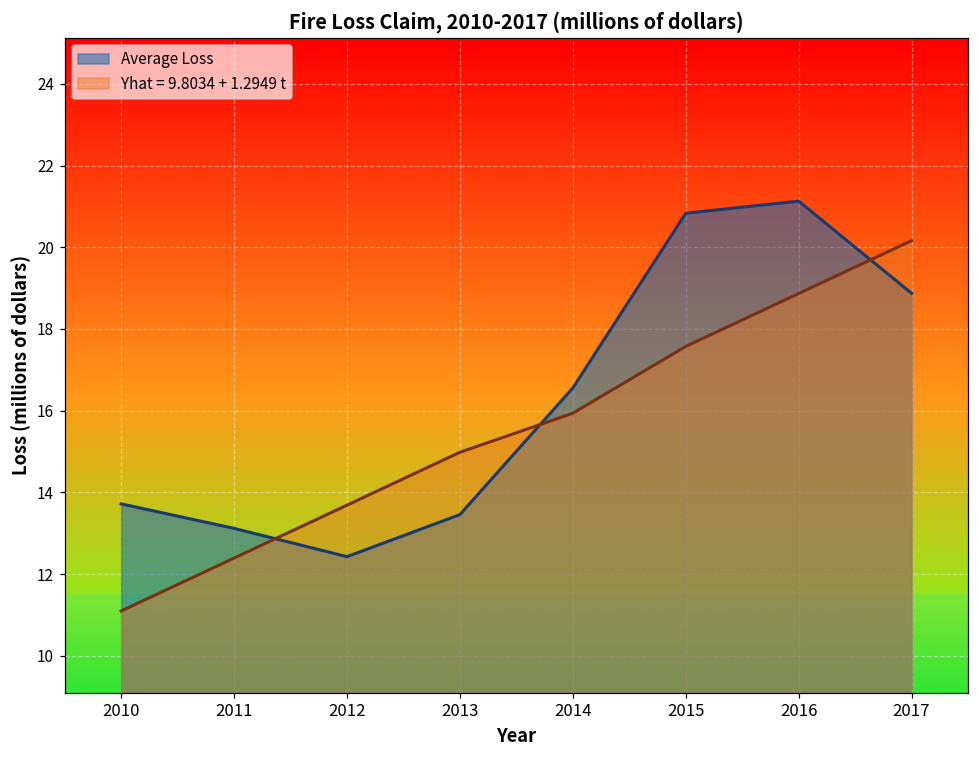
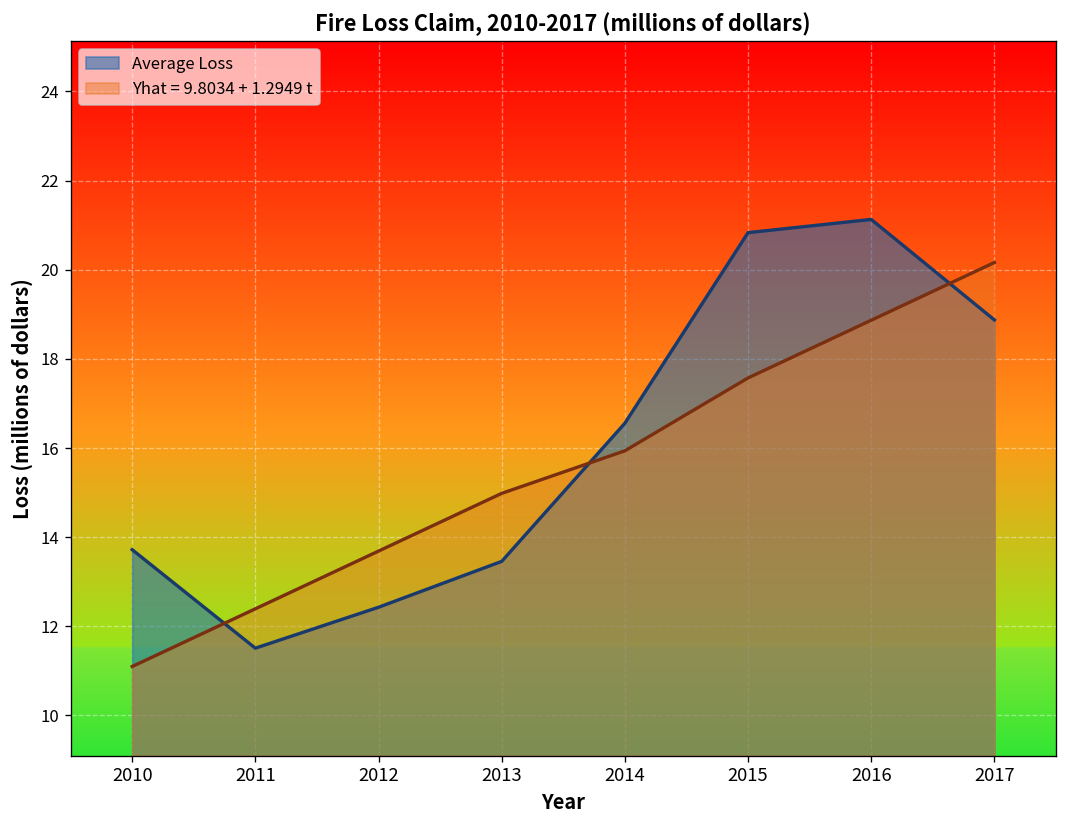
Average Loss, 2011: 13.1 -> 11.5
